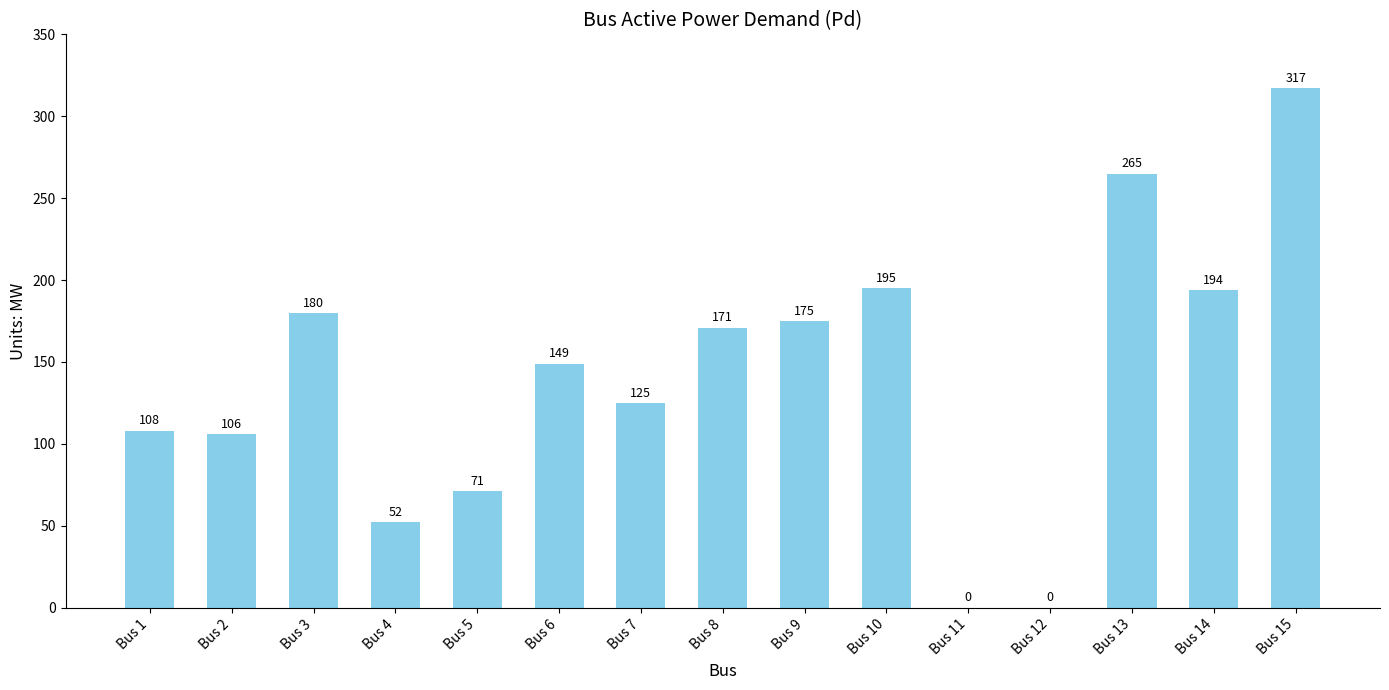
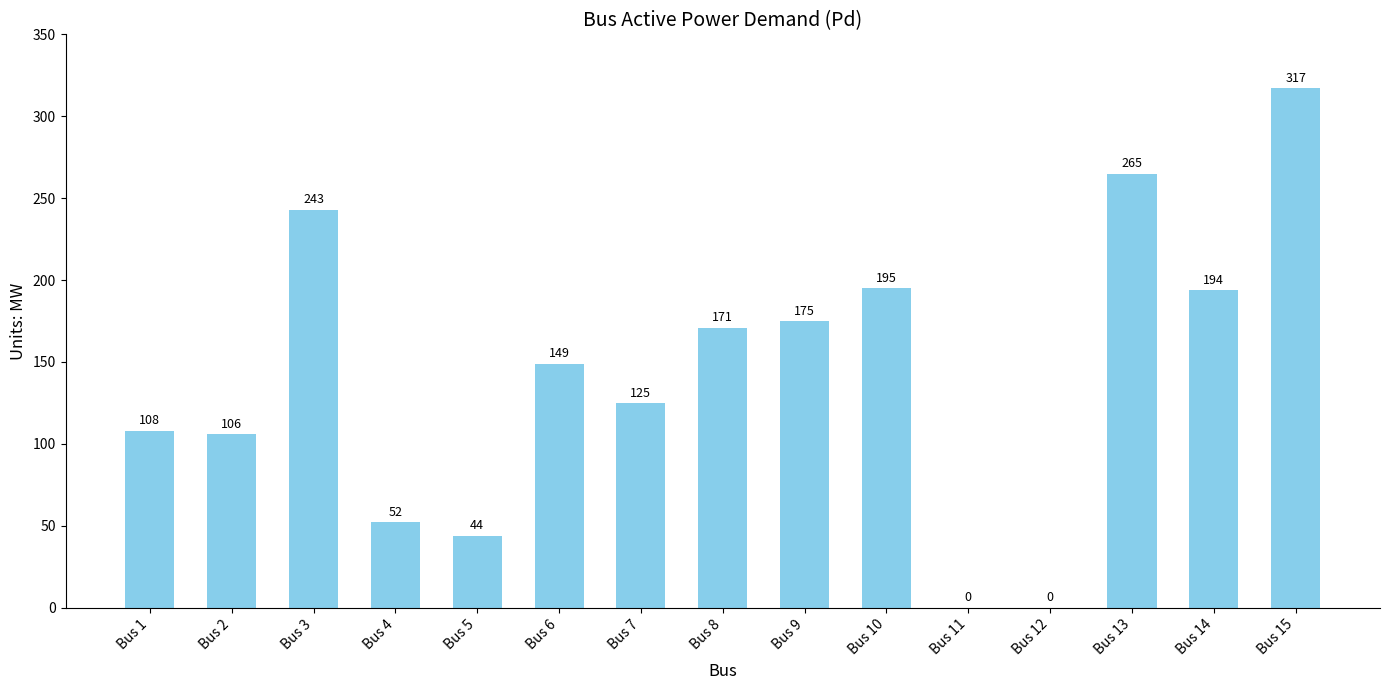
Bus 3: 180 -> 243
Bus 5: 71 -> 44
